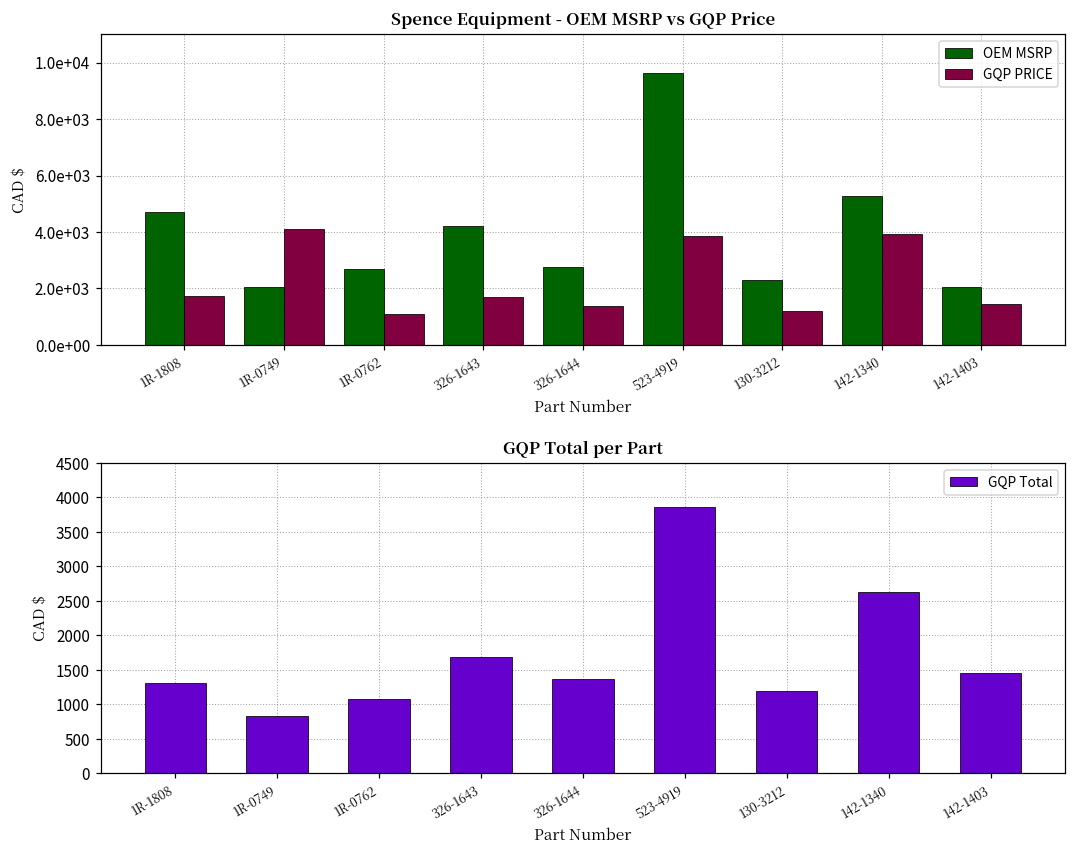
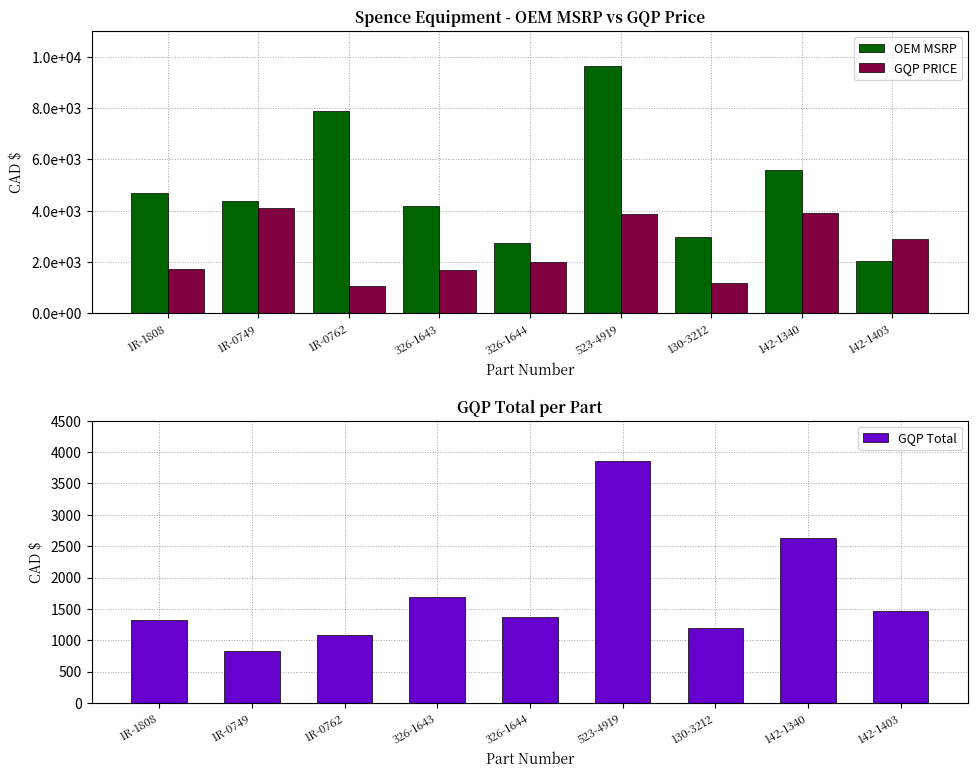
Spence Equipment - OEM MSRP vs GQP Price, OEM MSRP, 1R-0749: 2100 -> 4400
Spence Equipment - OEM MSRP vs GQP Price, OEM MSRP, 1R-0762: 2700 -> 7900
Spence Equipment - OEM MSRP vs GQP Price, GQP PRICE, 326-1644: 1400 -> 2000
Spence Equipment - OEM MSRP vs GQP Price, OEM MSRP, 130-3212: 2300 -> 3000
Spence Equipment - OEM MSRP vs GQP Price, OEM MSRP, 142-1340: 5300 -> 5600
Spence Equipment - OEM MSRP vs GQP Price, GQP PRICE, 142-1403: 1500 -> 2900
